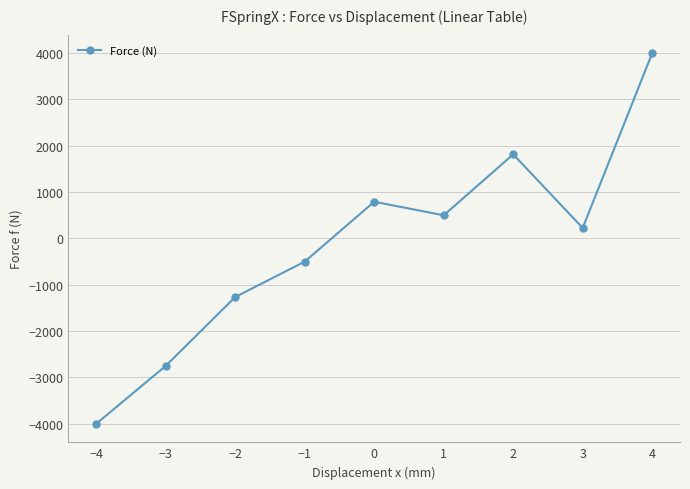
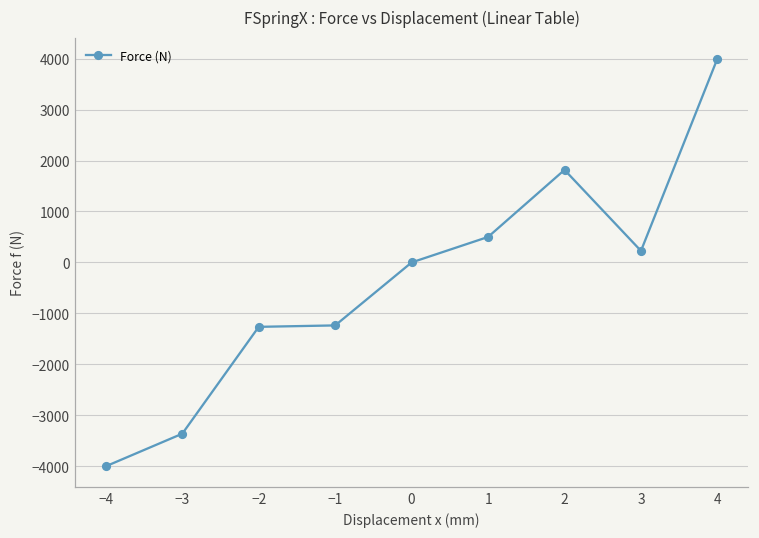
−3: -2800 -> -3400
−1: -500 -> -1200
0: 800 -> 0
